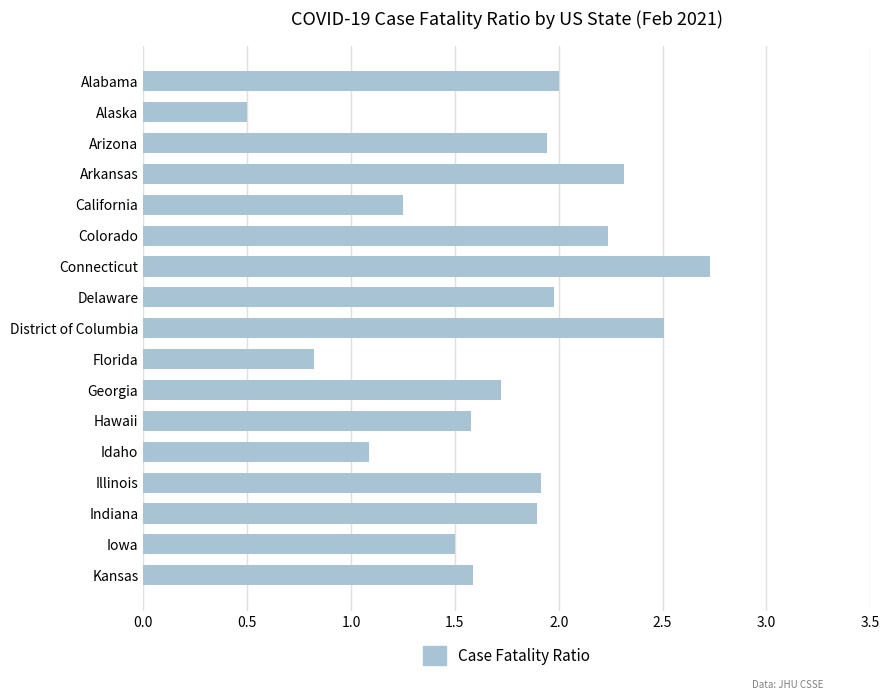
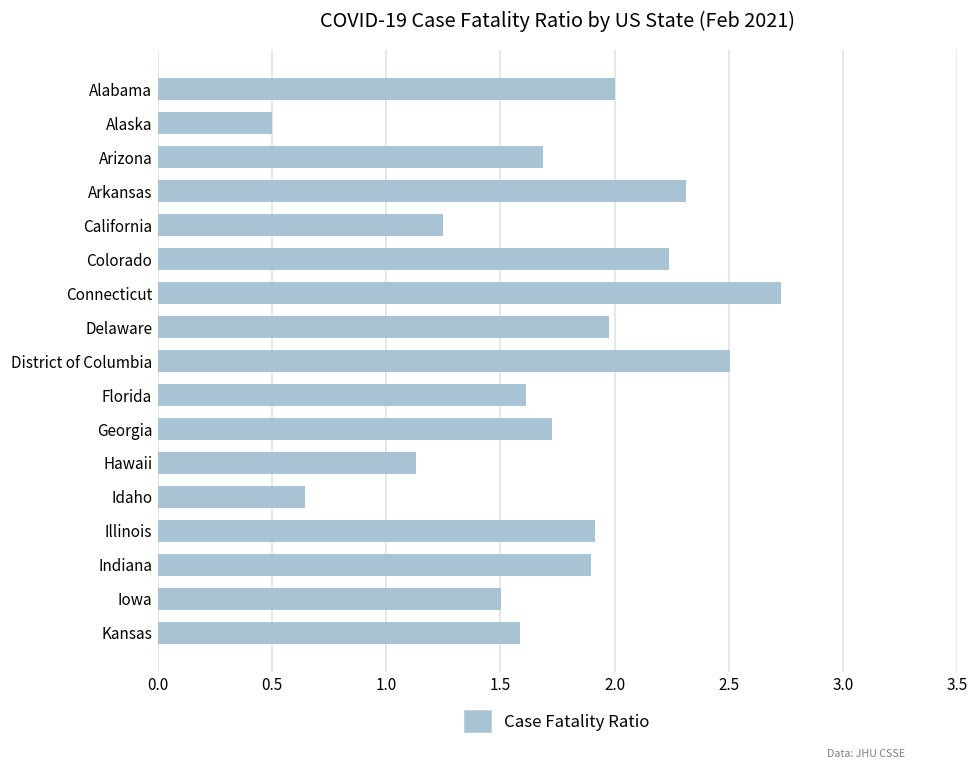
Arizona: 1.95 -> 1.69
Florida: 0.82 -> 1.61
Hawaii: 1.58 -> 1.13
Idaho: 1.08 -> 0.65
